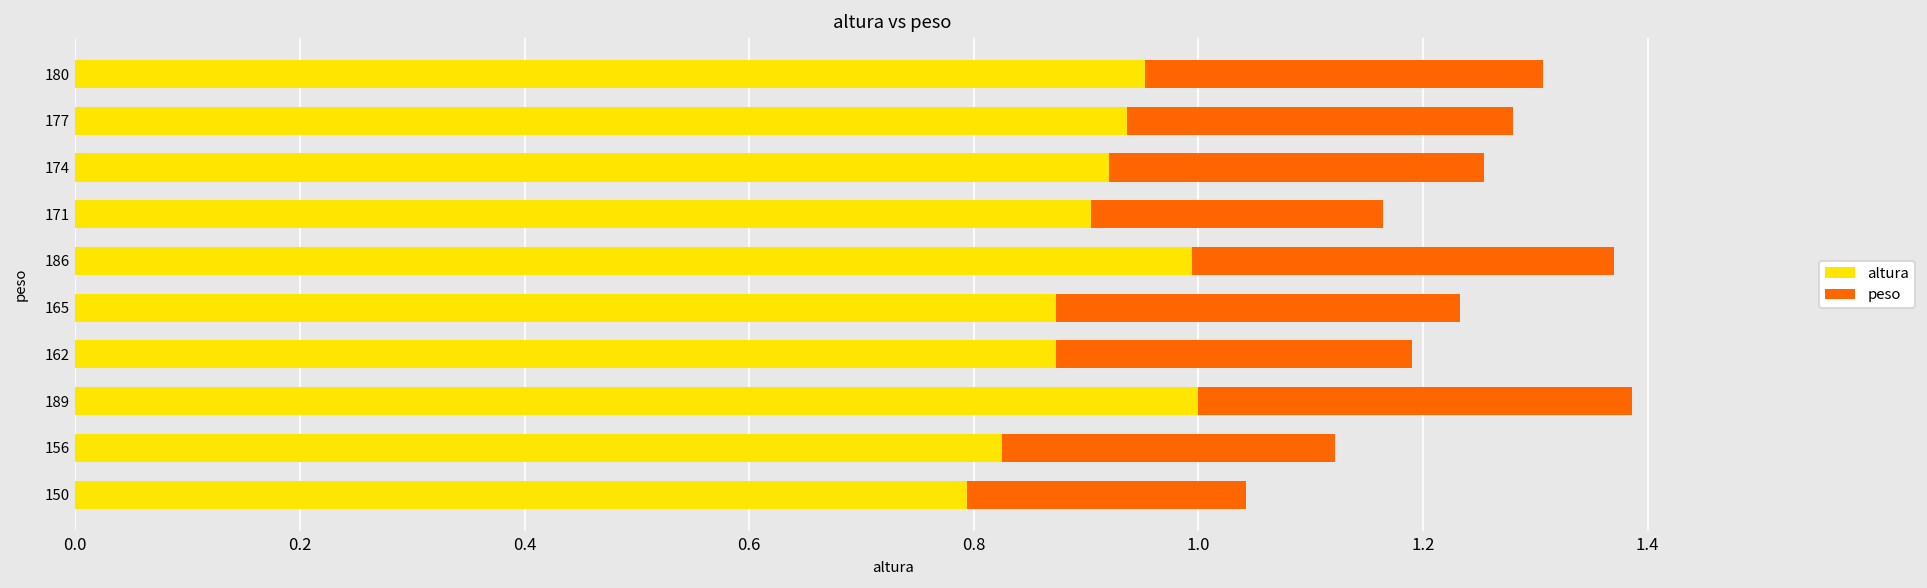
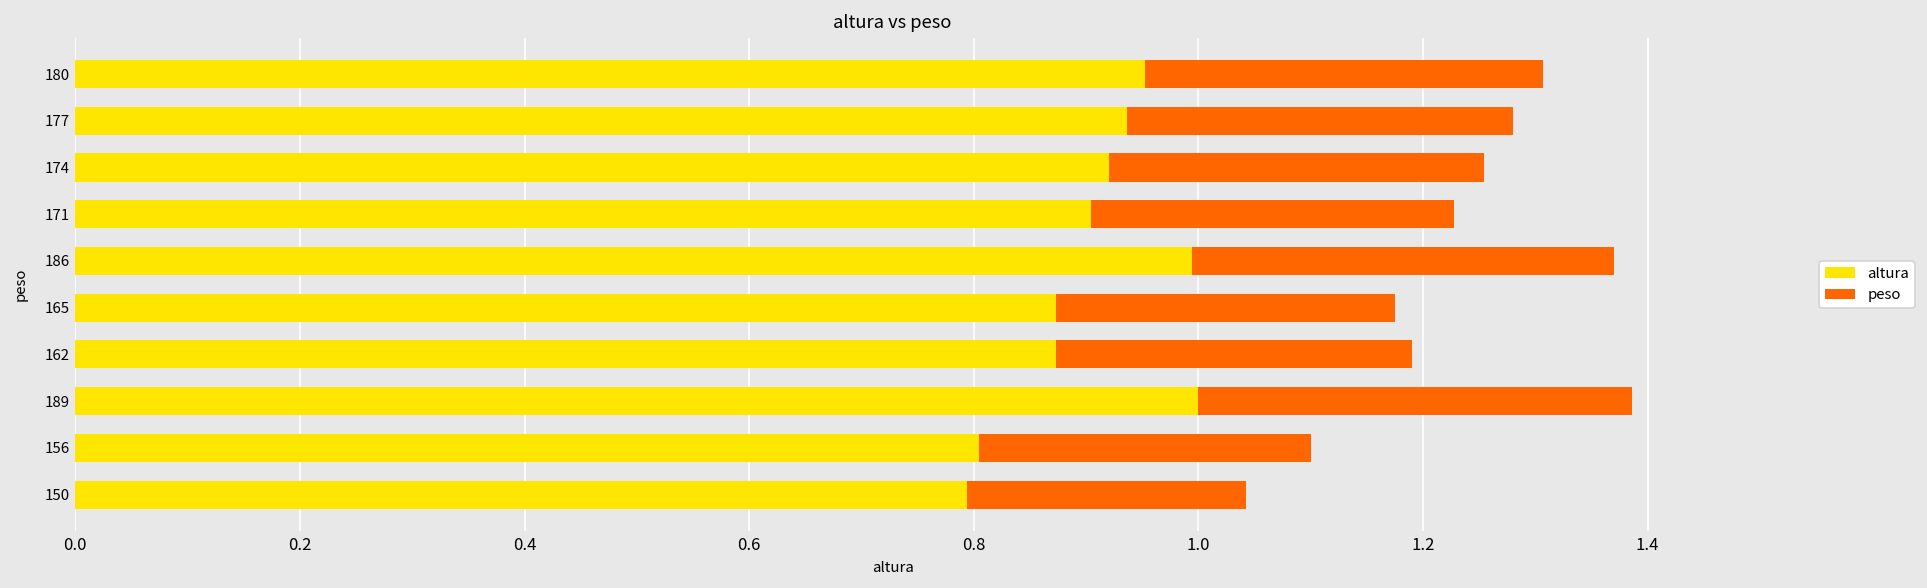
peso, 171: 0.26 -> 0.32
peso, 165: 0.36 -> 0.30
altura, 156: 0.83 -> 0.80
